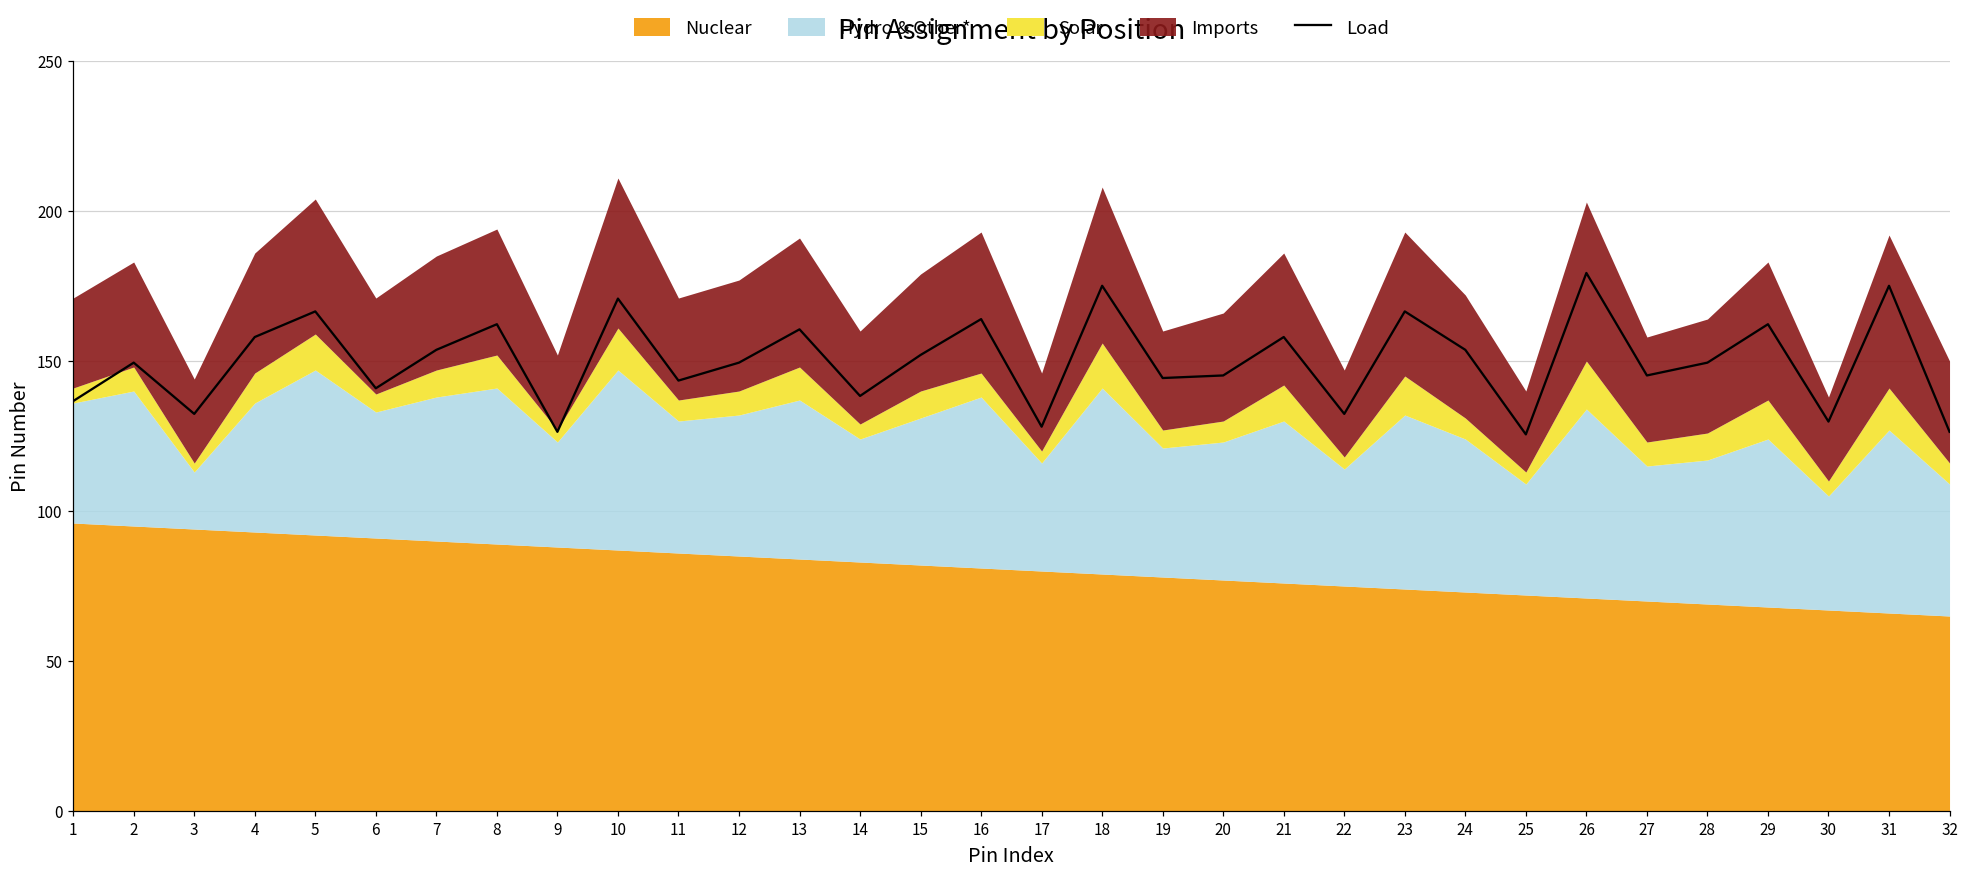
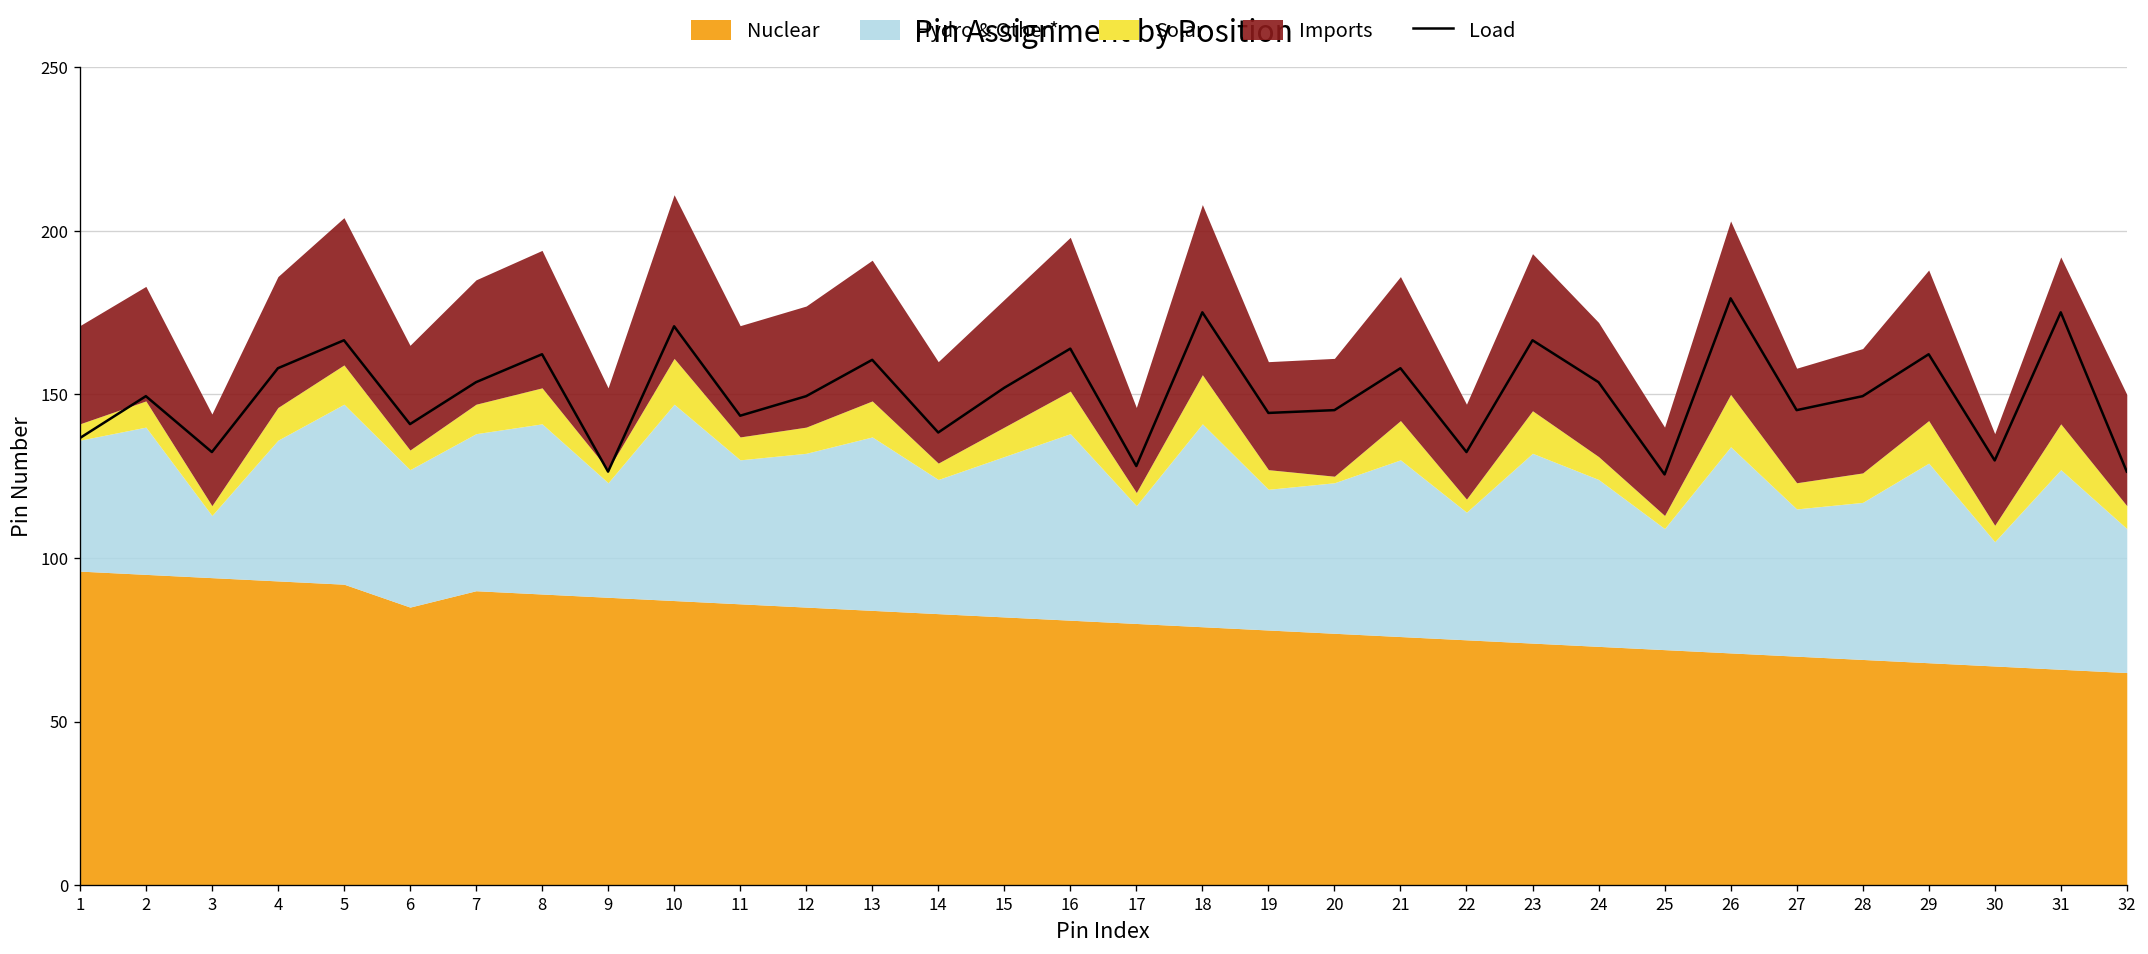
Nuclear, 6: 91 -> 85
Solar, 16: 8 -> 13
Solar, 20: 7 -> 2
Hydro & Other*, 29: 56 -> 61
